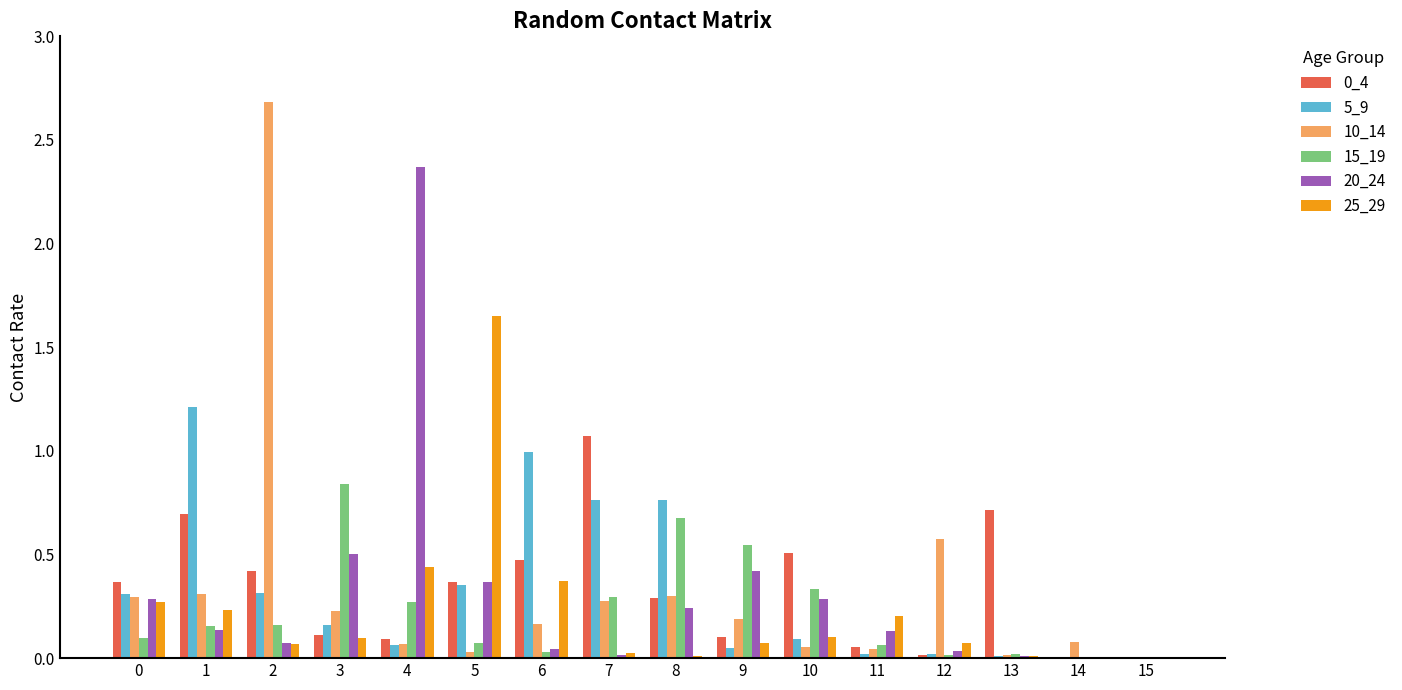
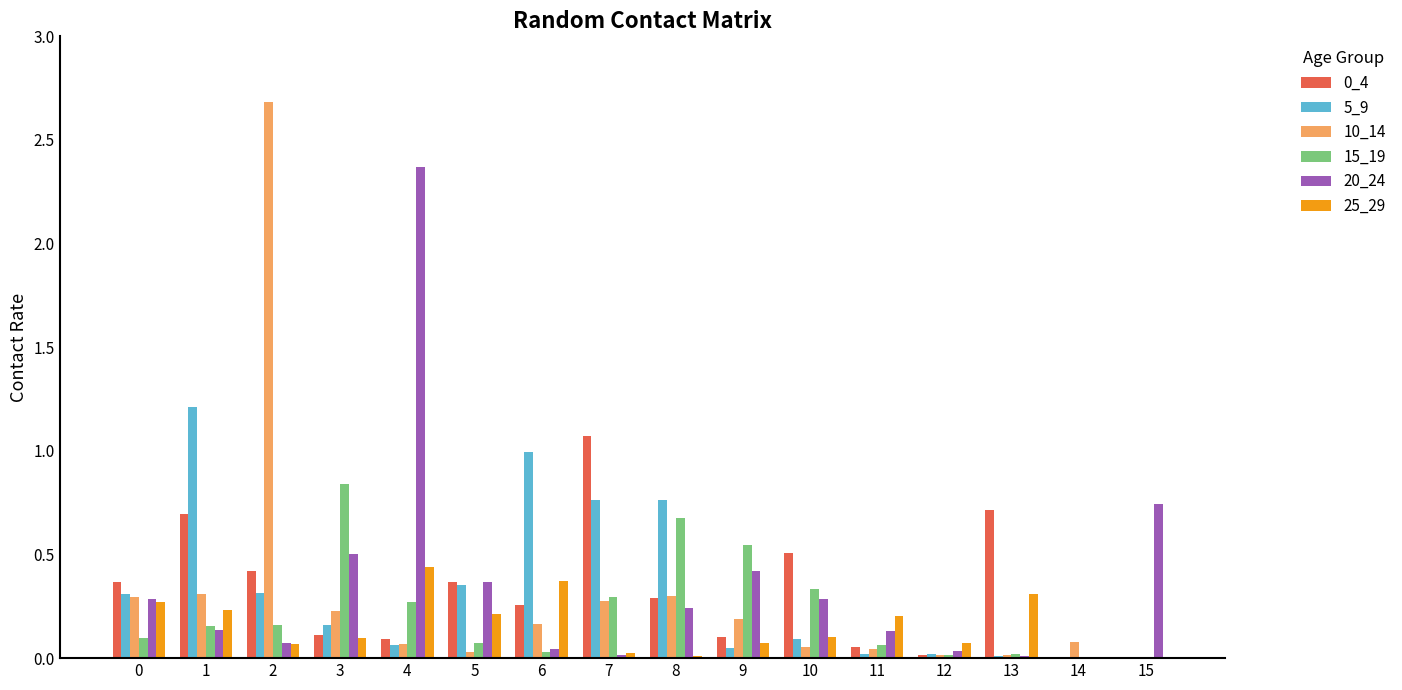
25_29, 5: 1.65 -> 0.21
0_4, 6: 0.47 -> 0.26
10_14, 12: 0.57 -> 0.01
25_29, 13: 0.01 -> 0.31
20_24, 15: 0.00 -> 0.74
